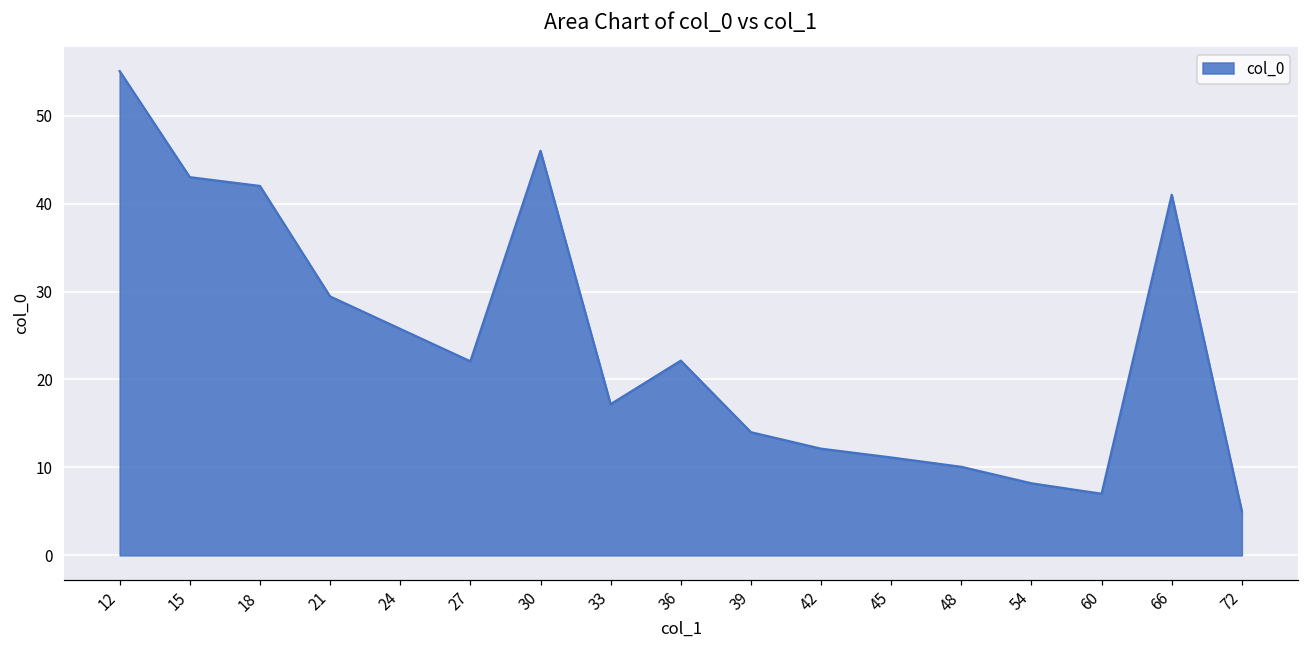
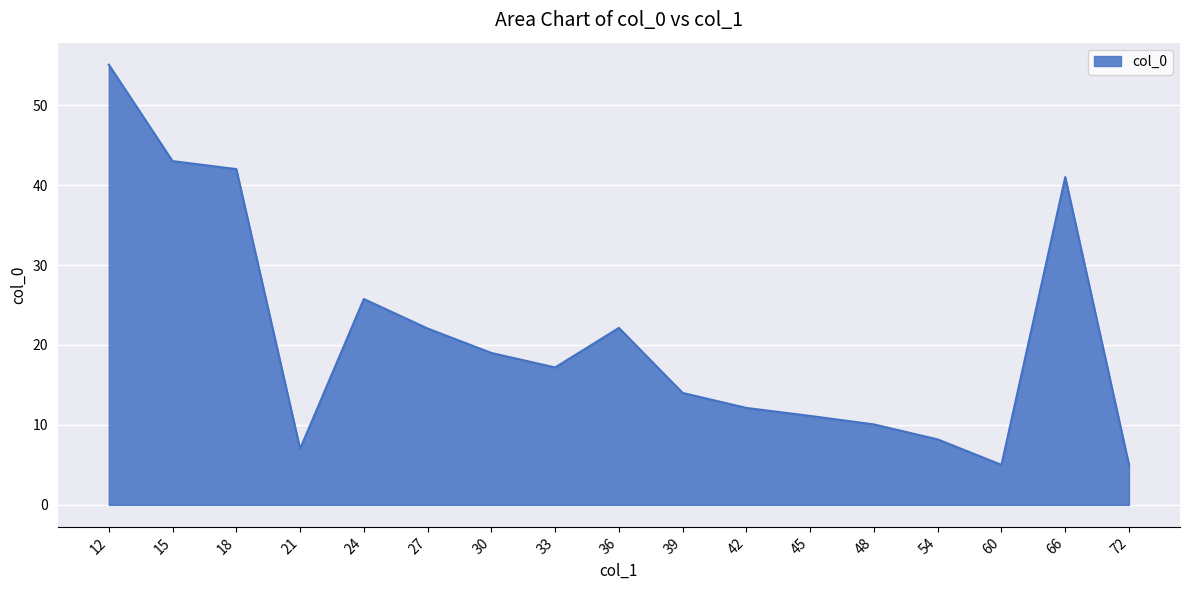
21: 29 -> 7
30: 46 -> 19
60: 7 -> 5
